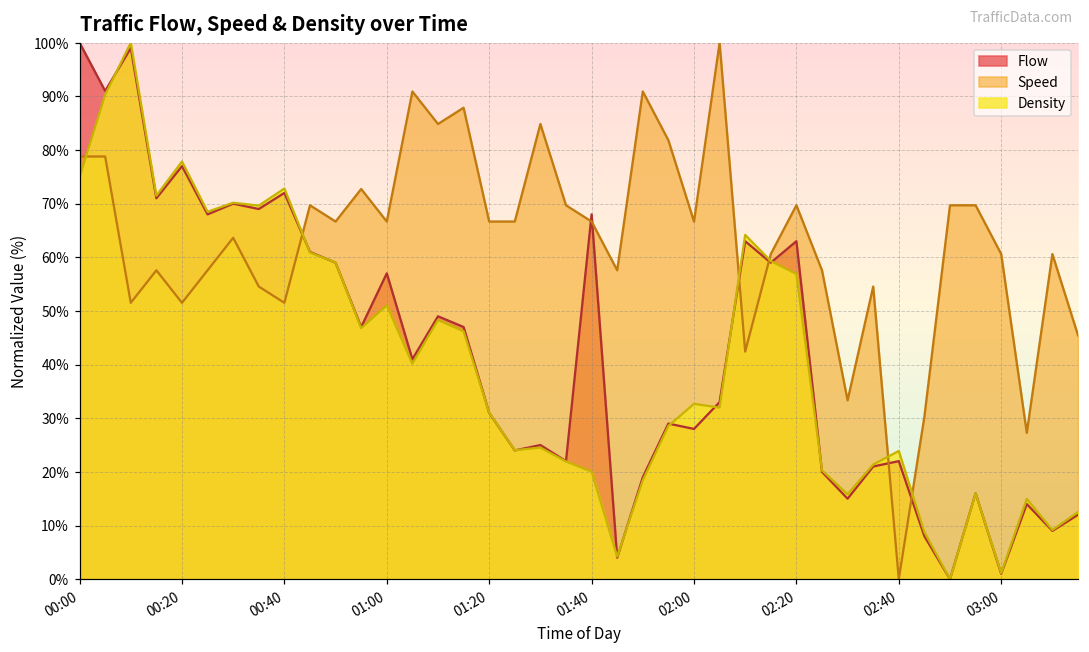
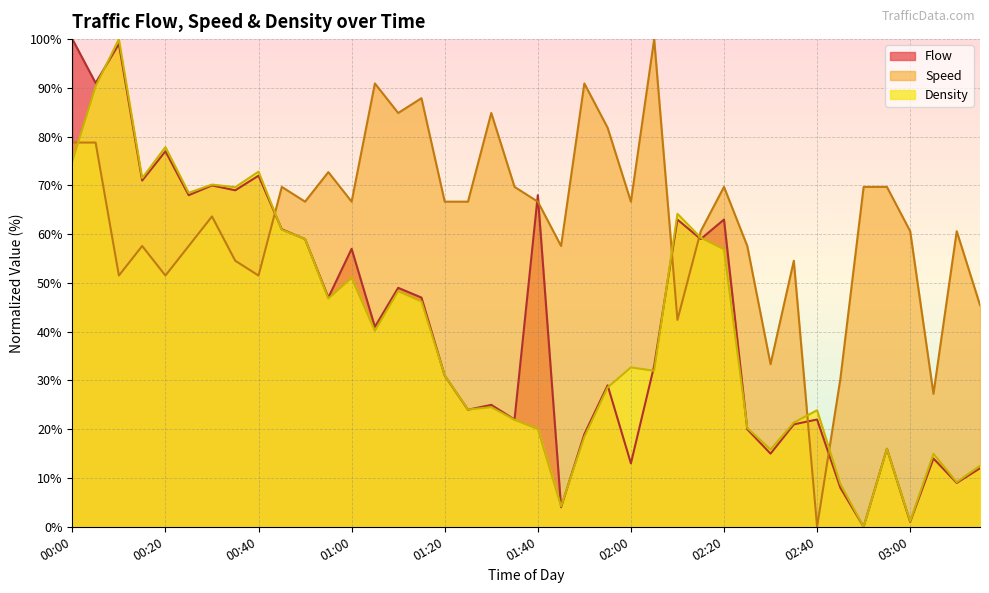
Flow, 02:00: 28% -> 13%
